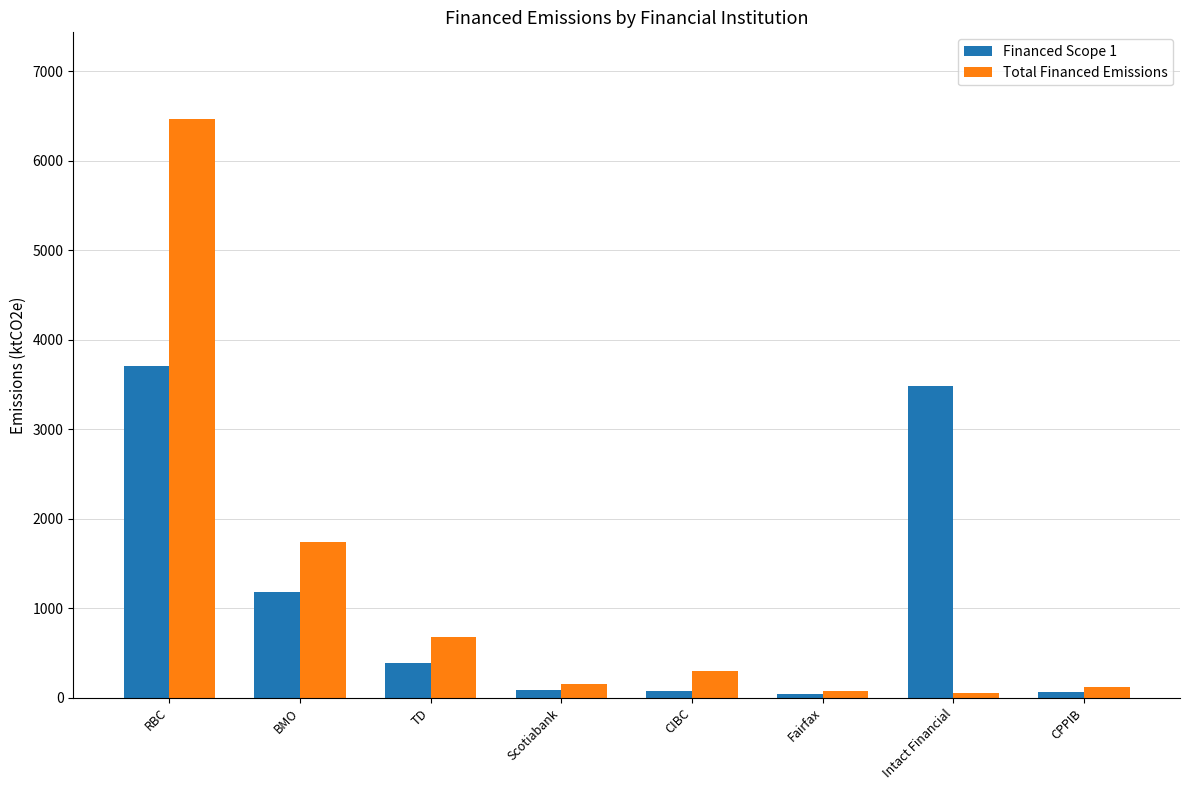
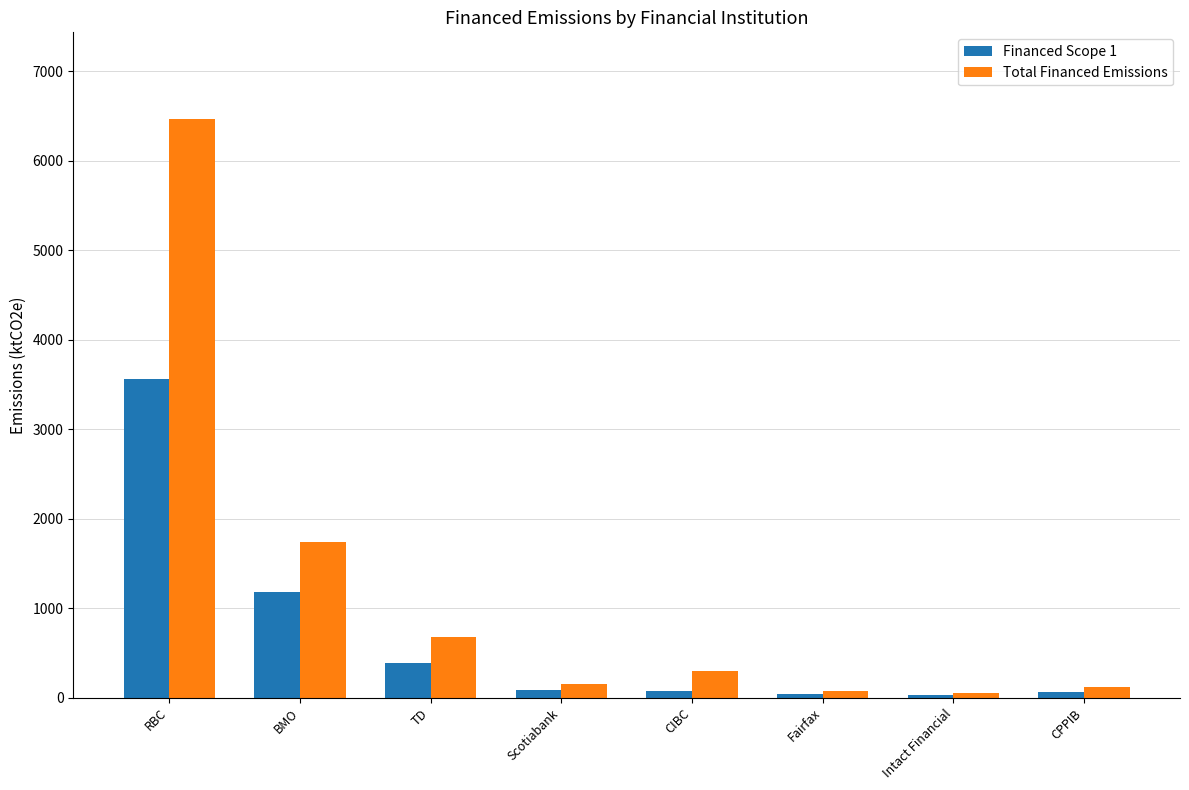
Financed Scope 1, RBC: 3700 -> 3600
Financed Scope 1, Intact Financial: 3500 -> 0
